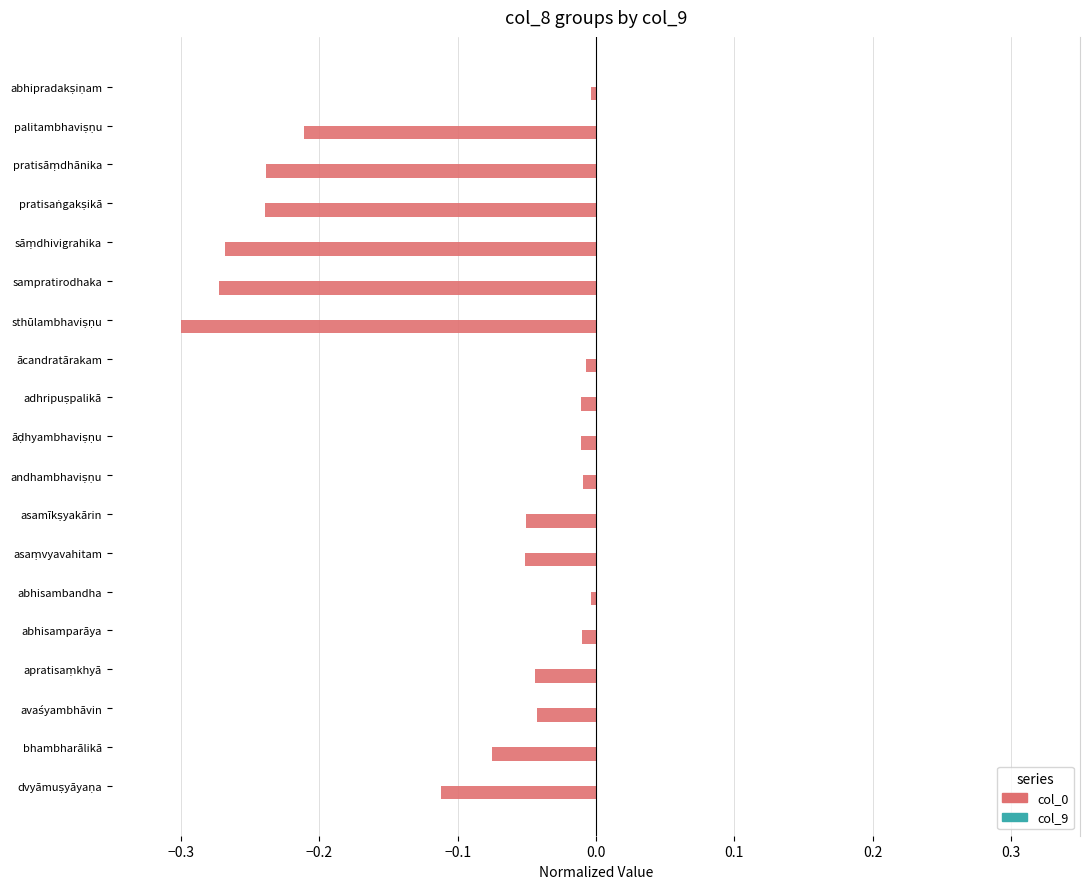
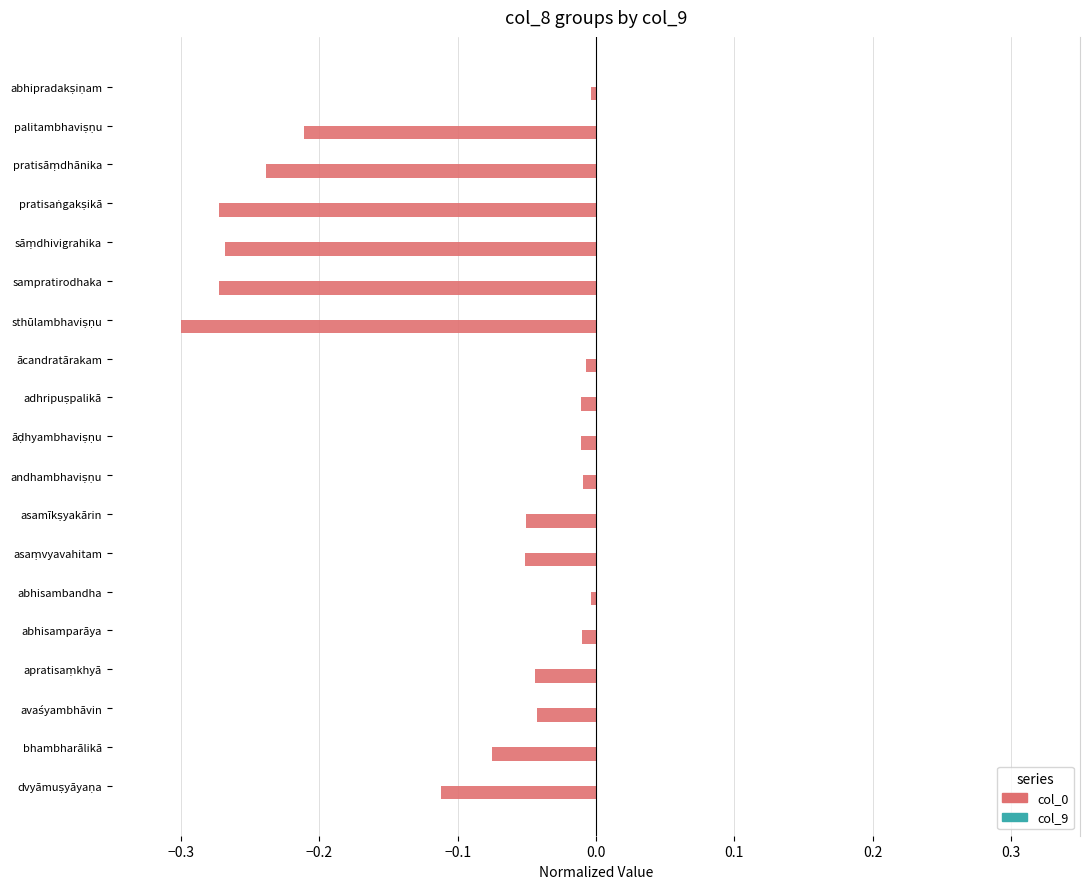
col_0, pratisaṅgakṣikā: -0.239 -> -0.273
